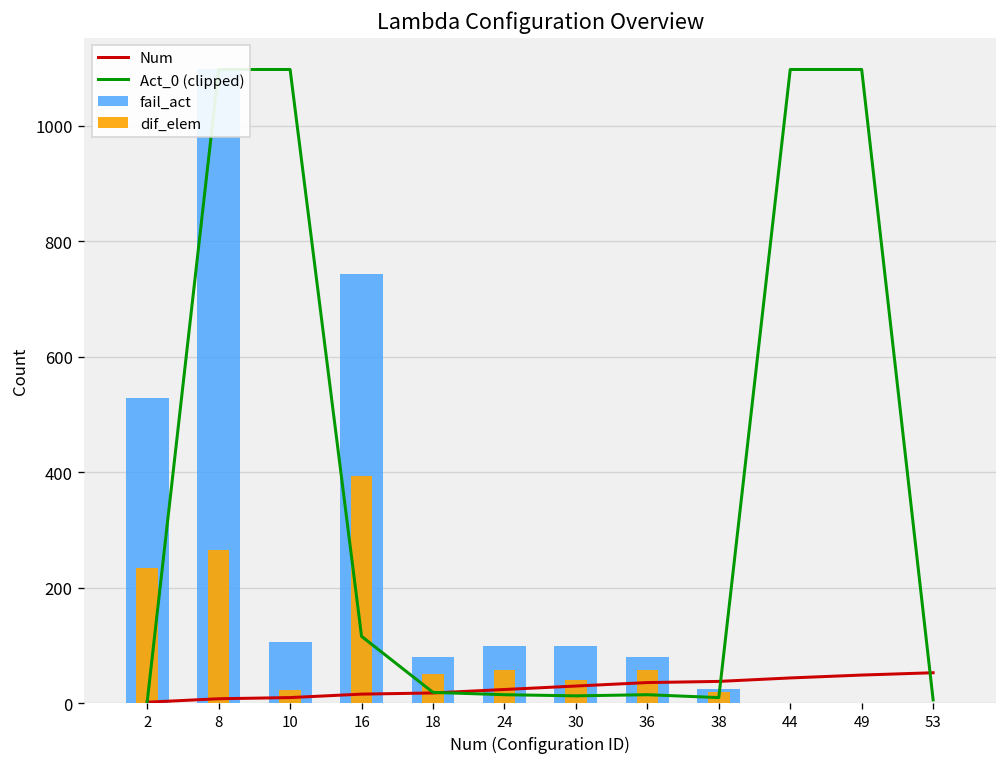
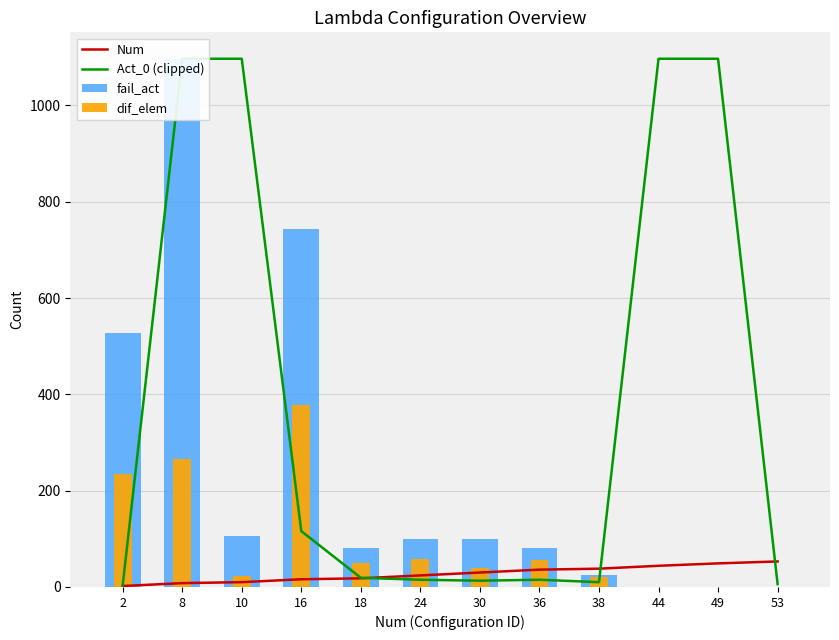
dif_elem, 16: 390 -> 380
